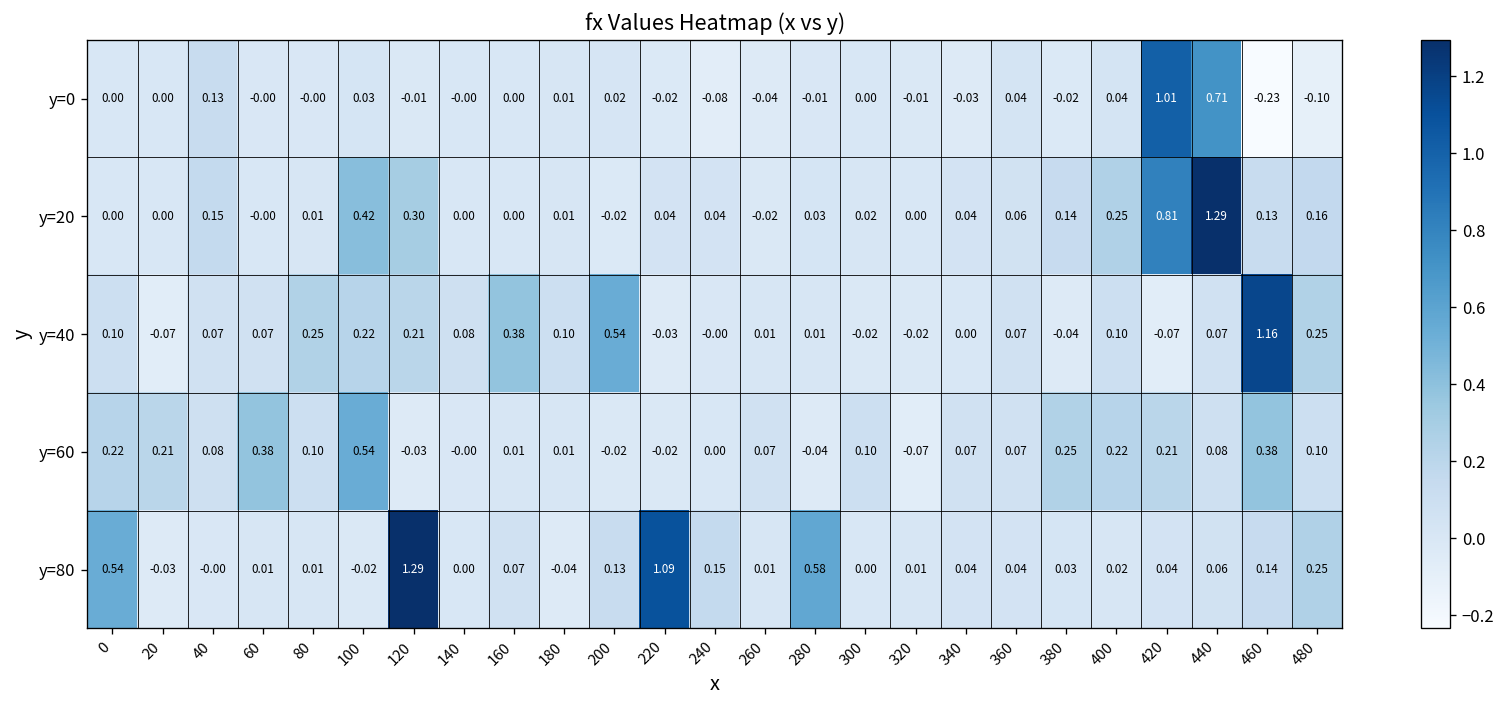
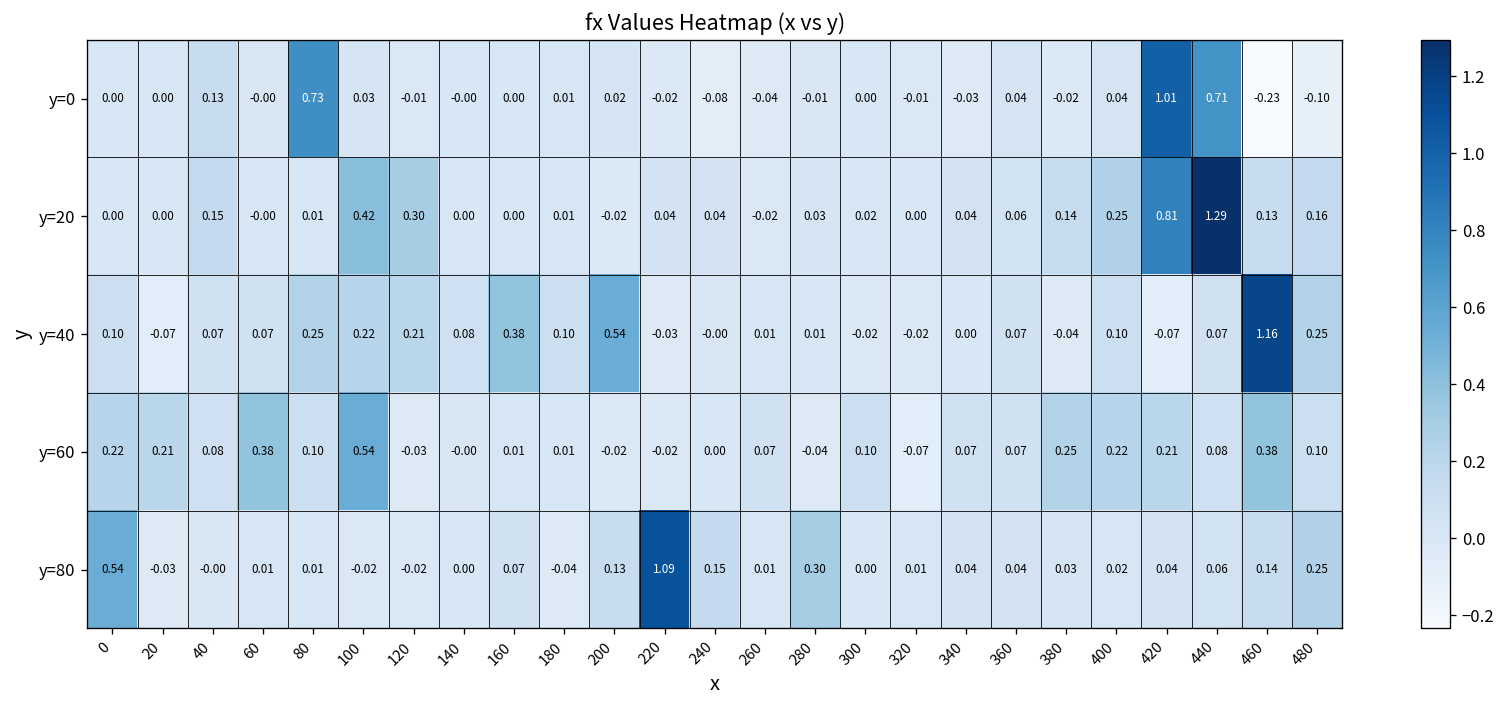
y=0, 80: -0.00 -> 0.73
y=80, 120: 1.29 -> -0.02
y=80, 280: 0.58 -> 0.30
